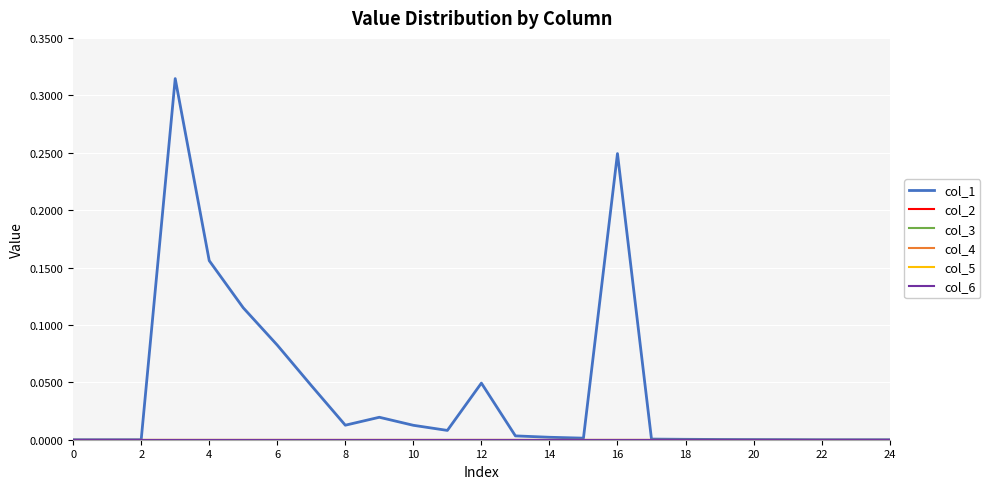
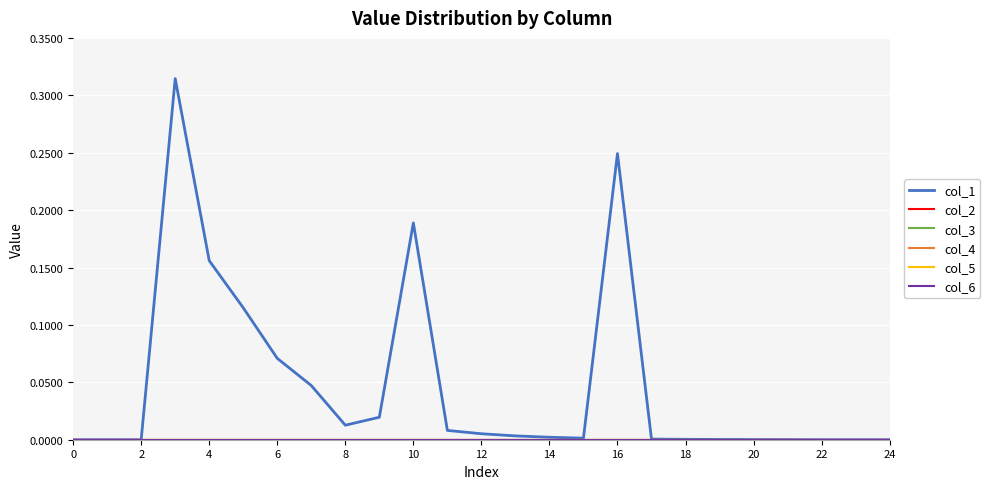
col_1, 6: 0.082 -> 0.071
col_1, 10: 0.013 -> 0.189
col_1, 12: 0.049 -> 0.005
